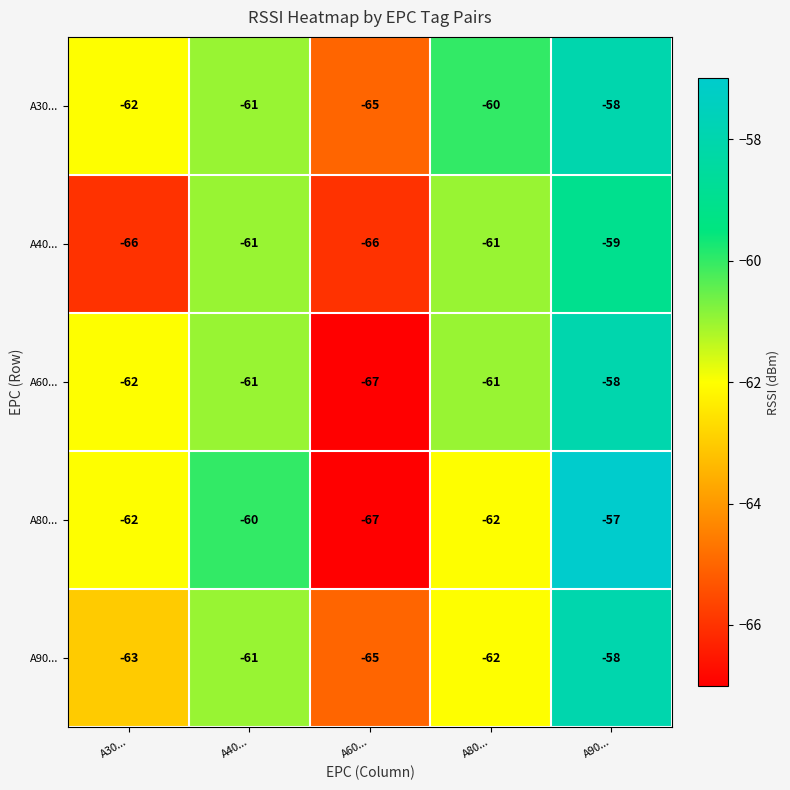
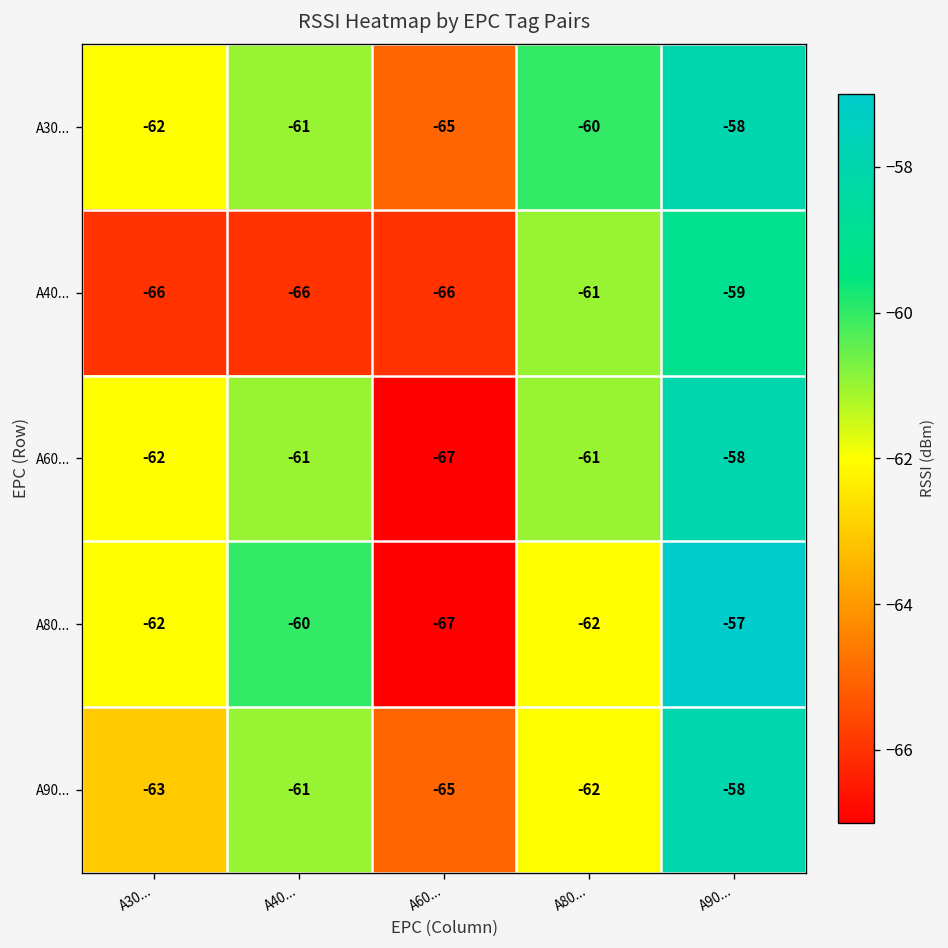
A40..., A40...: -61 -> -66
